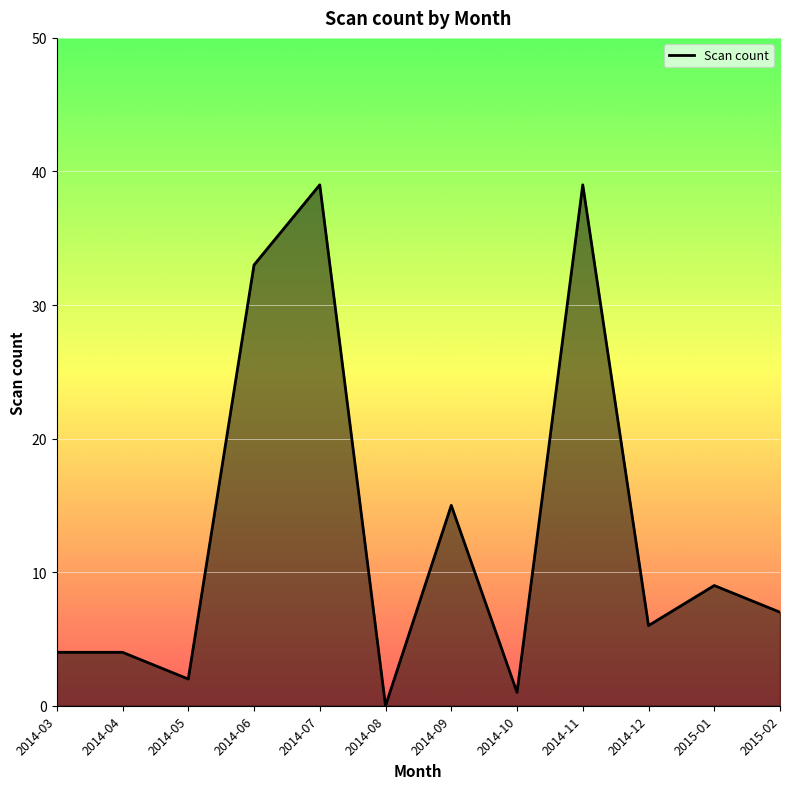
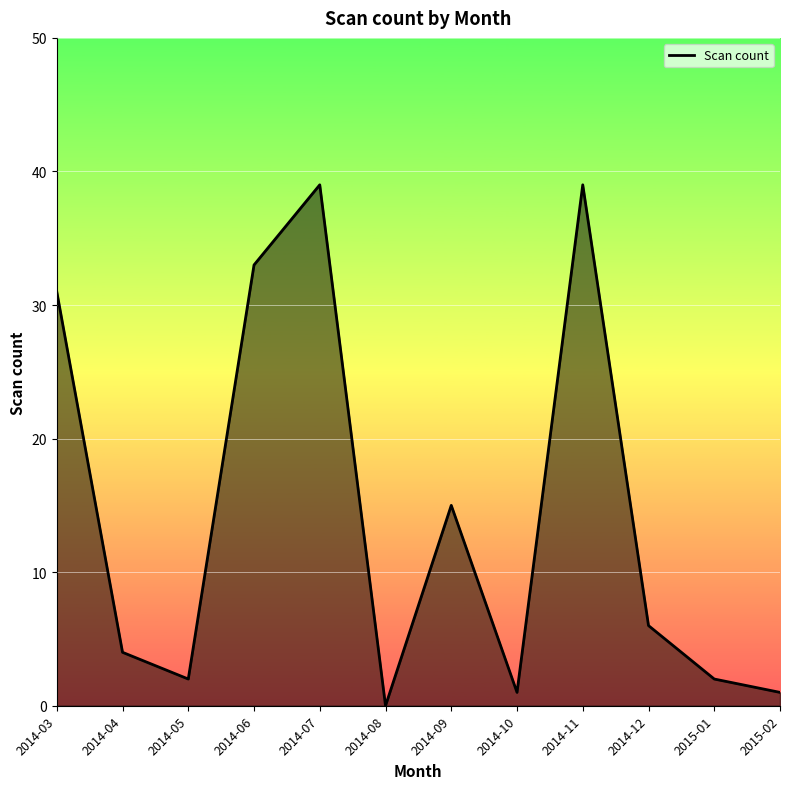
2014-03: 4 -> 31
2015-01: 9 -> 2
2015-02: 7 -> 1
